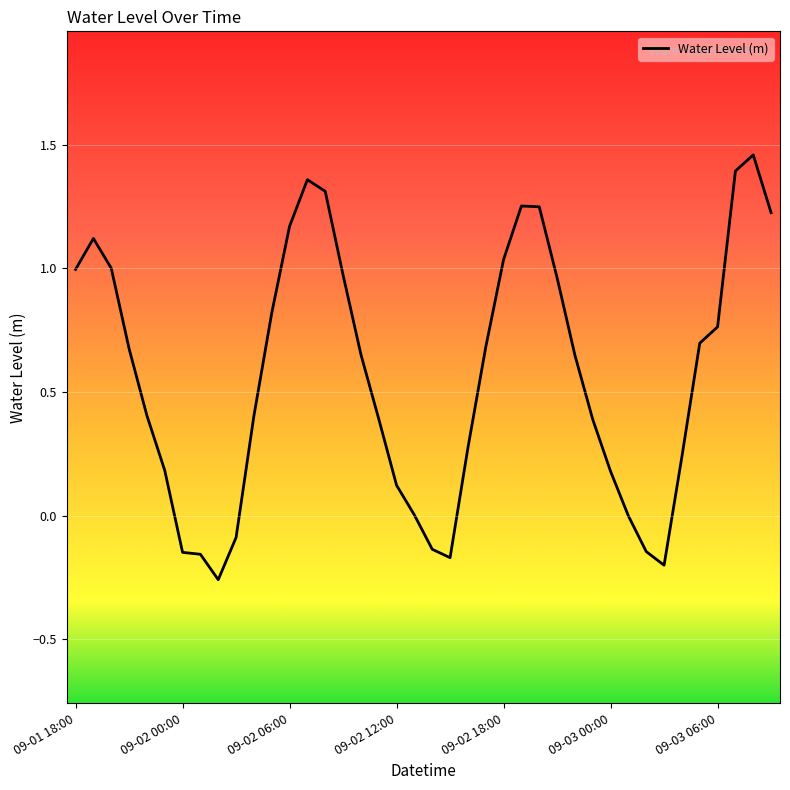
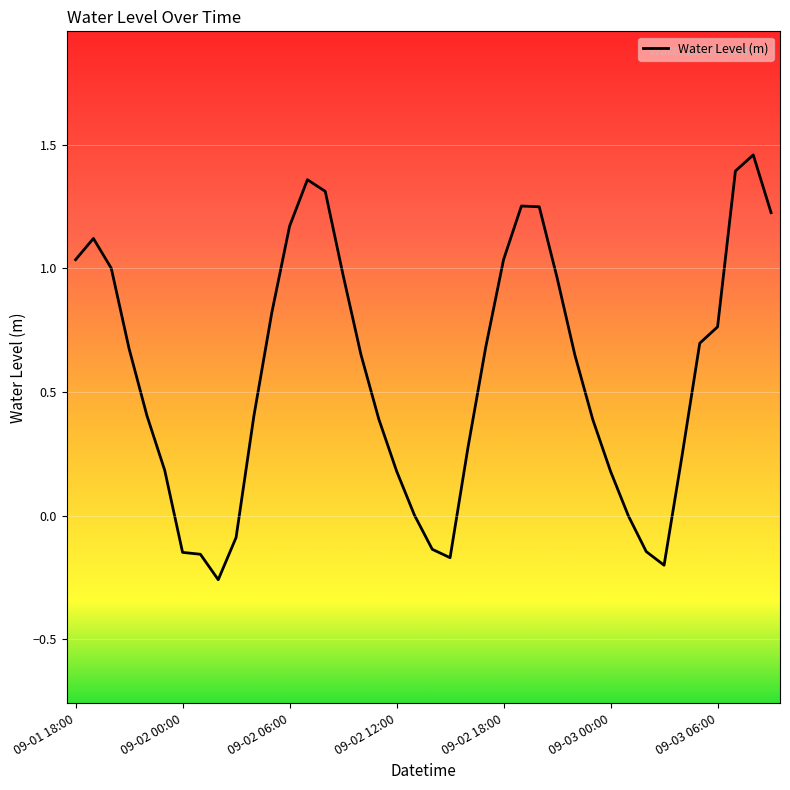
09-01 18:00: 1.00 -> 1.04
09-02 12:00: 0.12 -> 0.18
